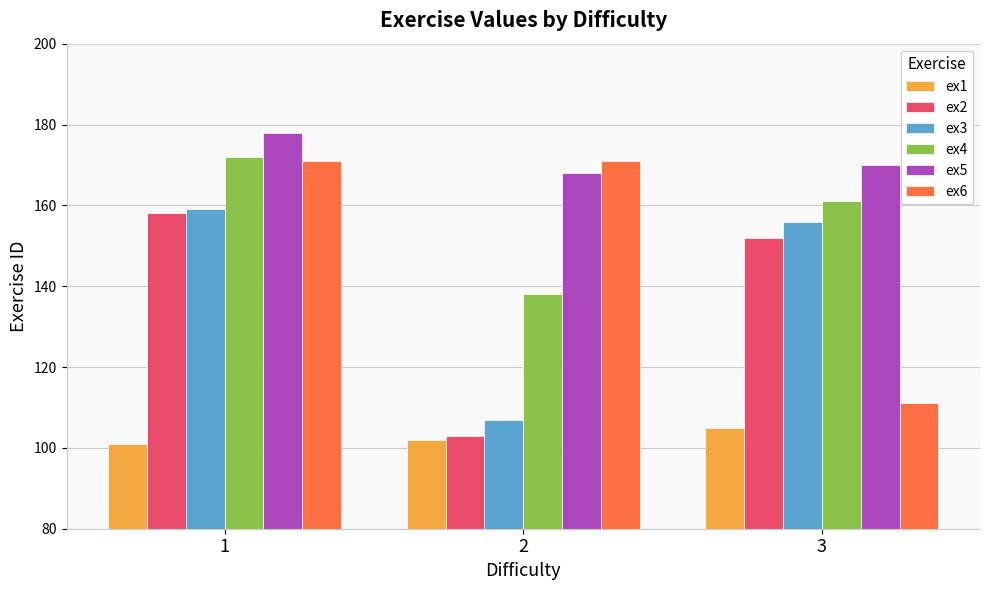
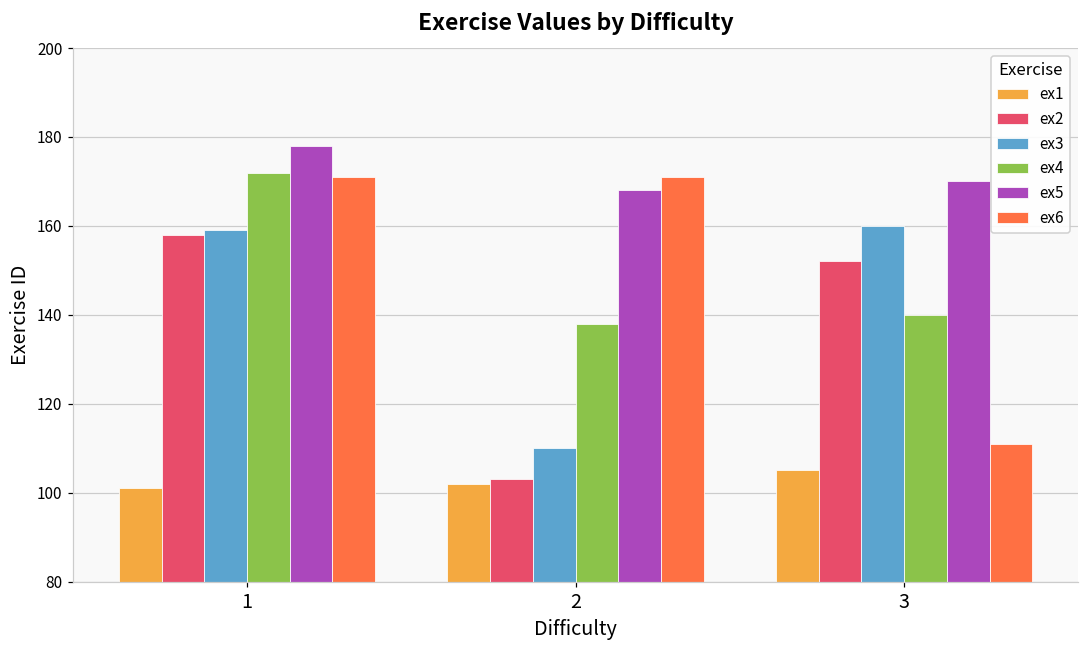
ex3, 2: 107 -> 110
ex3, 3: 156 -> 160
ex4, 3: 161 -> 140
